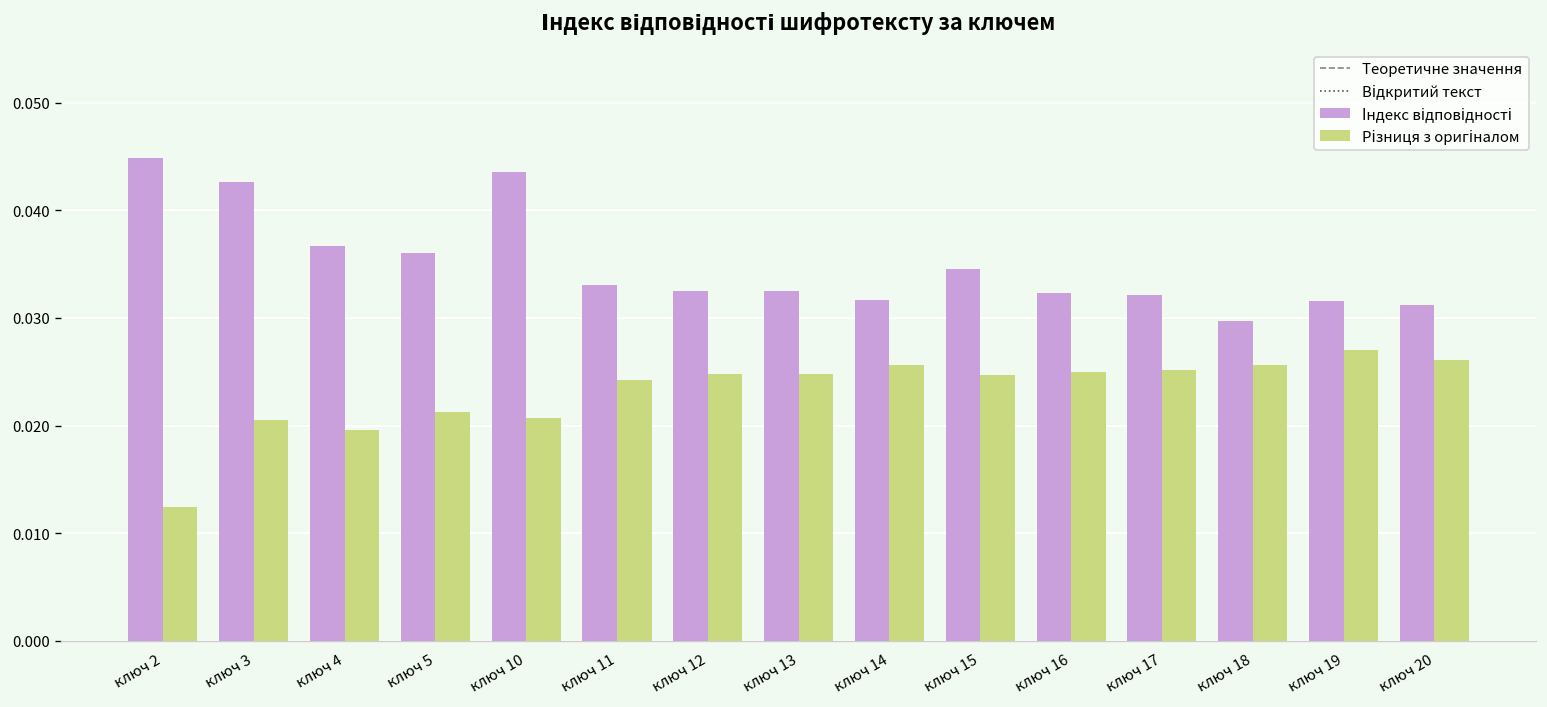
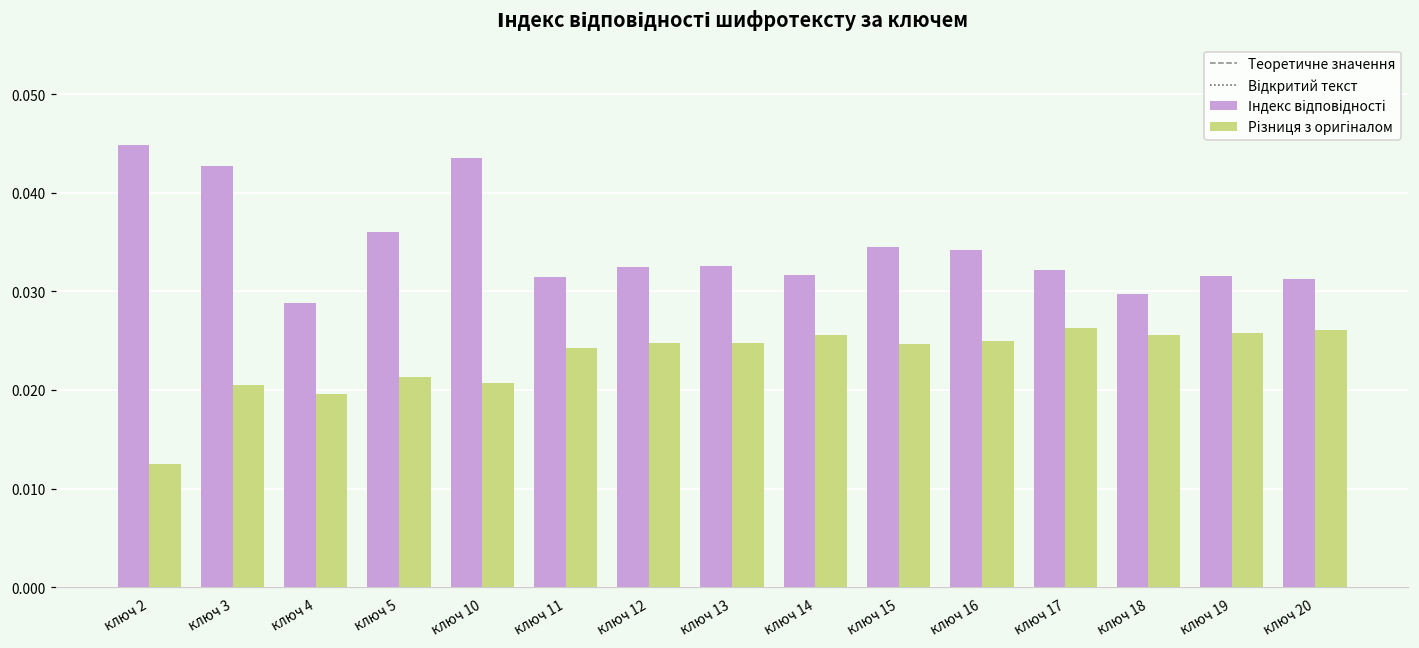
Індекс відповідності, ключ 4: 0.037 -> 0.029
Індекс відповідності, ключ 11: 0.033 -> 0.031
Індекс відповідності, ключ 16: 0.032 -> 0.034
Різниця з оригіналом, ключ 17: 0.025 -> 0.026
Різниця з оригіналом, ключ 19: 0.027 -> 0.026
